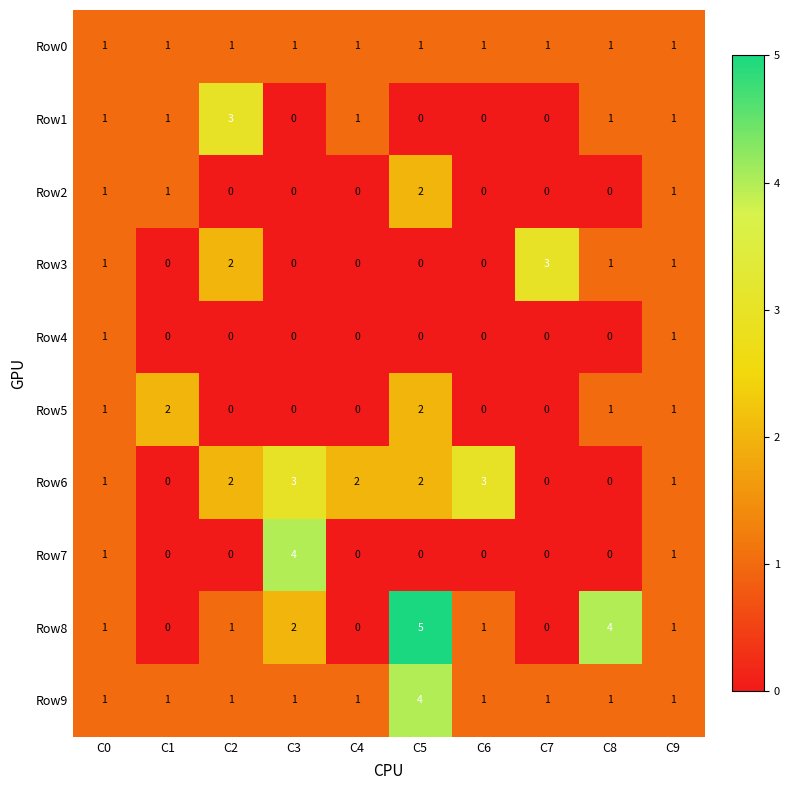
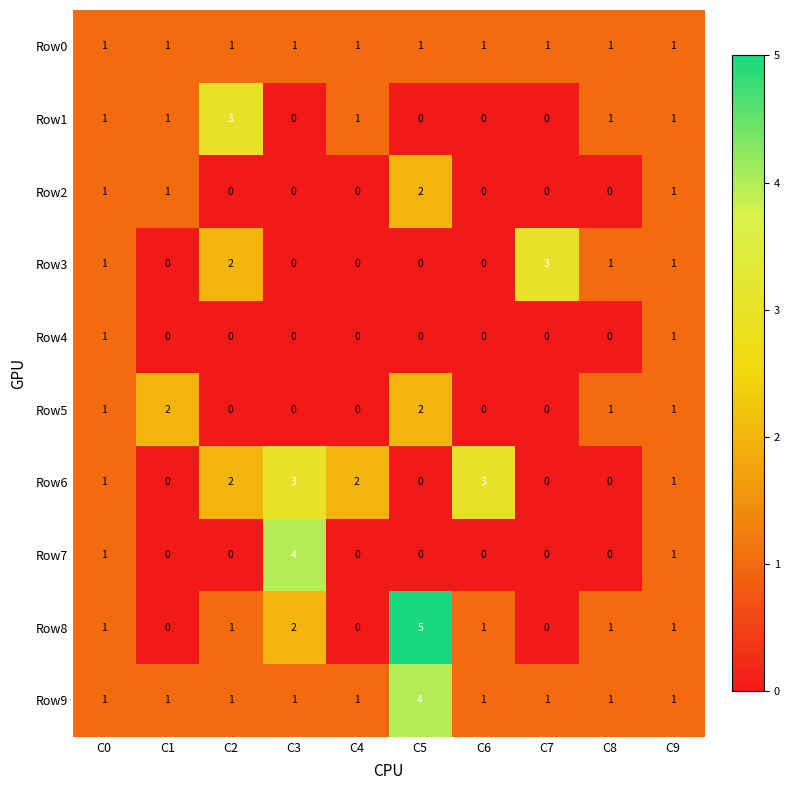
Row6, C5: 2 -> 0
Row8, C8: 4 -> 1
